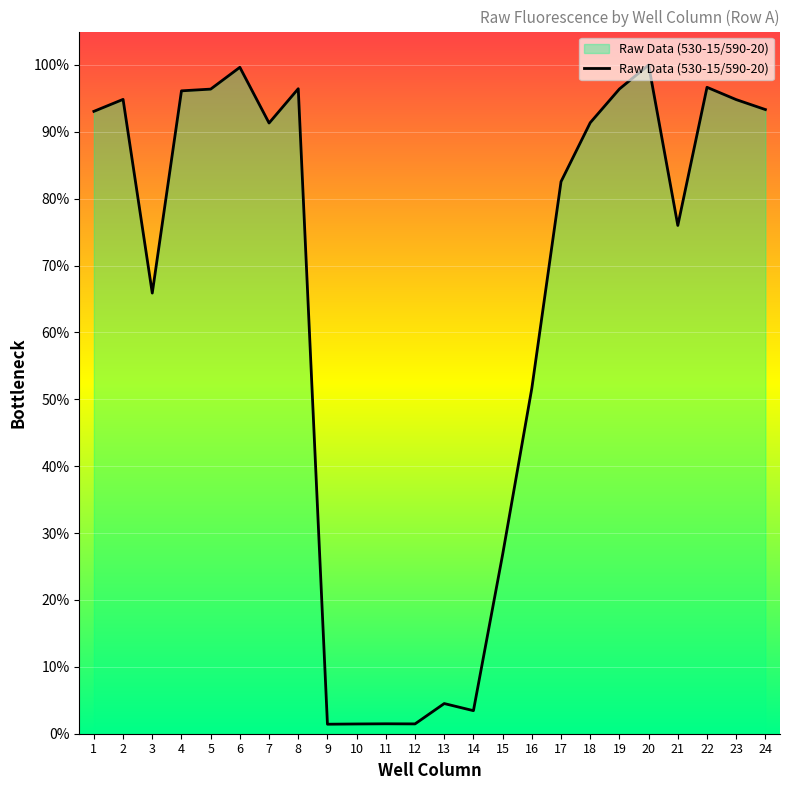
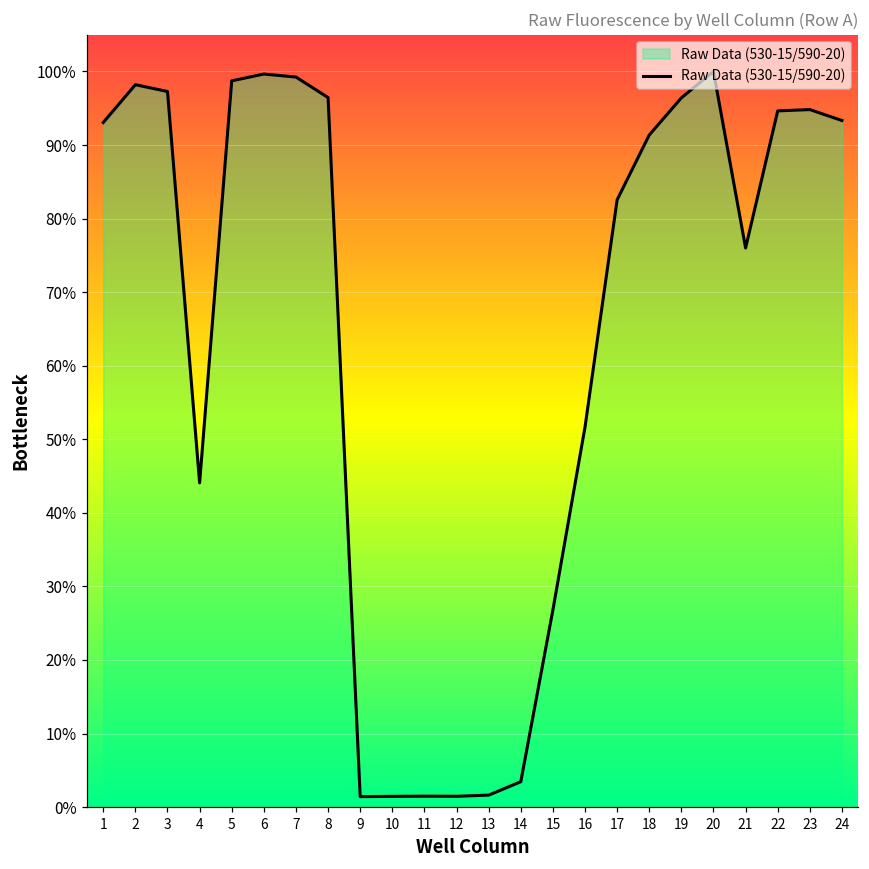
2: 95% -> 98%
3: 66% -> 97%
4: 96% -> 44%
5: 96% -> 99%
7: 91% -> 99%
13: 5% -> 2%
22: 97% -> 95%
